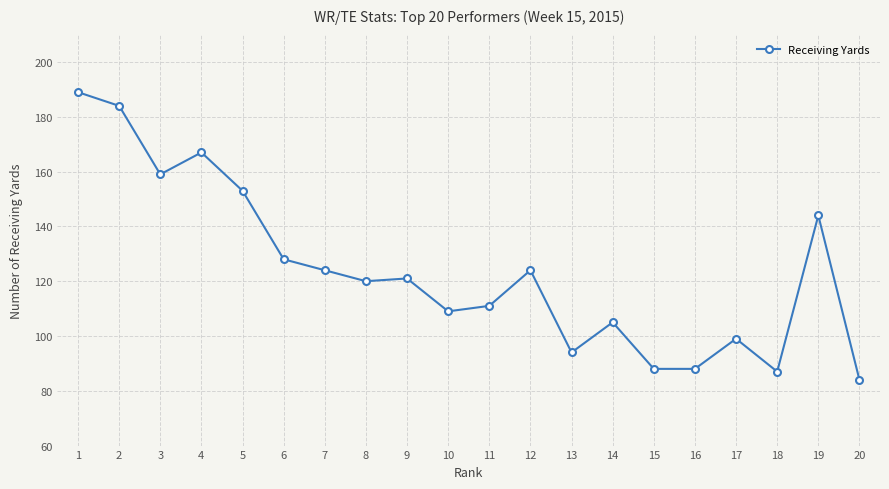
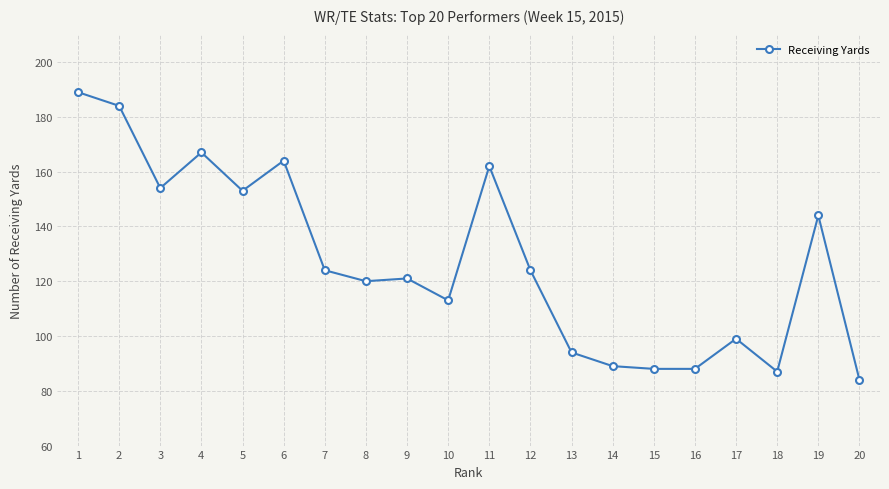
3: 159 -> 154
6: 128 -> 164
10: 109 -> 113
11: 111 -> 162
14: 105 -> 89
